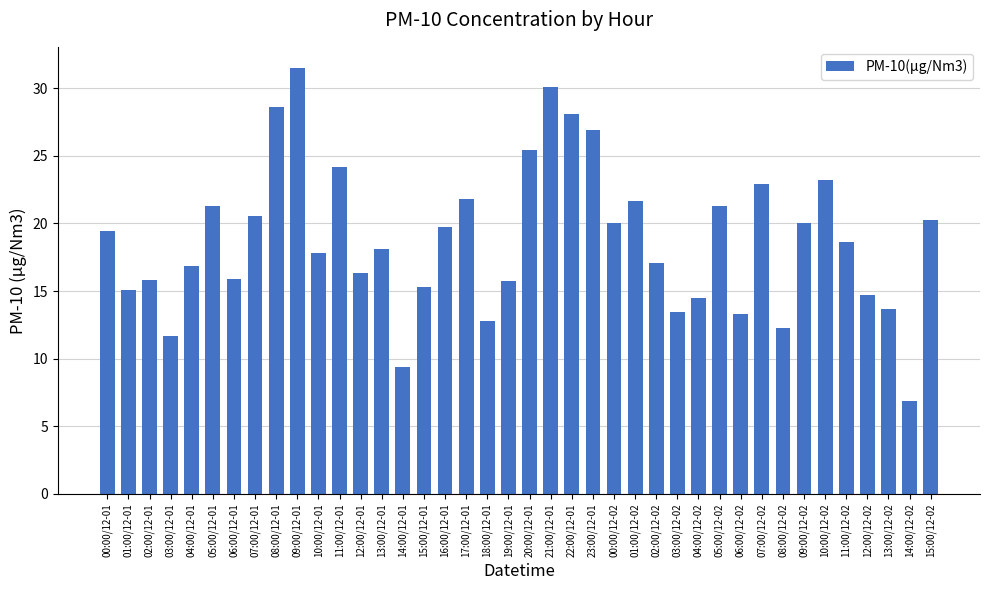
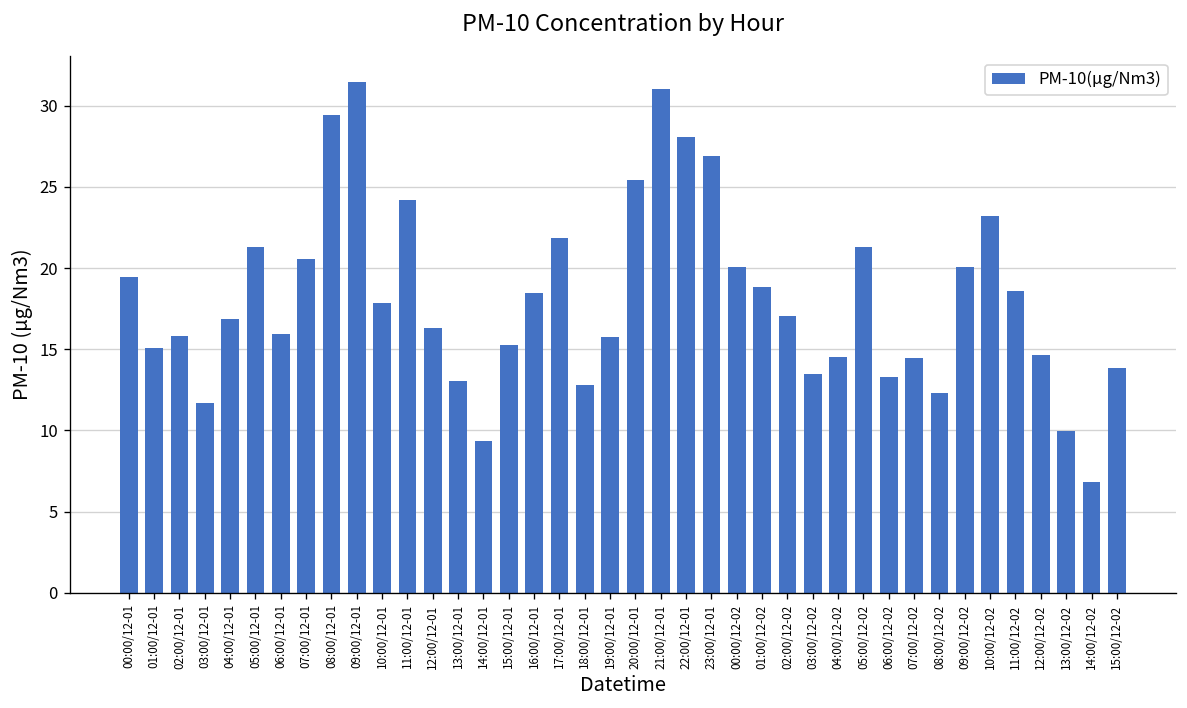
08:00/12-01: 28.6 -> 29.4
13:00/12-01: 18.1 -> 13.0
16:00/12-01: 19.7 -> 18.5
21:00/12-01: 30.1 -> 31.0
01:00/12-02: 21.7 -> 18.9
07:00/12-02: 22.9 -> 14.5
13:00/12-02: 13.7 -> 10.0
15:00/12-02: 20.2 -> 13.9
